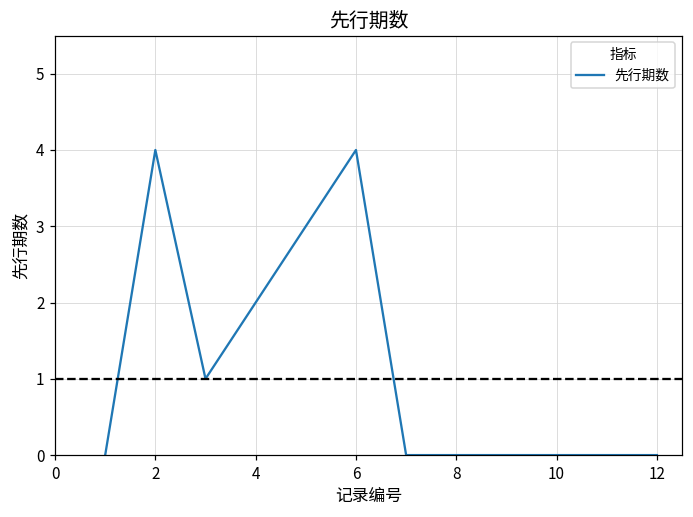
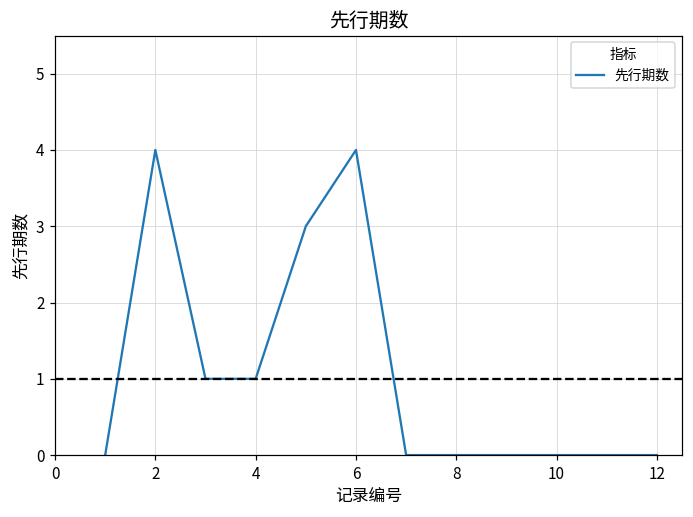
4: 2 -> 1
